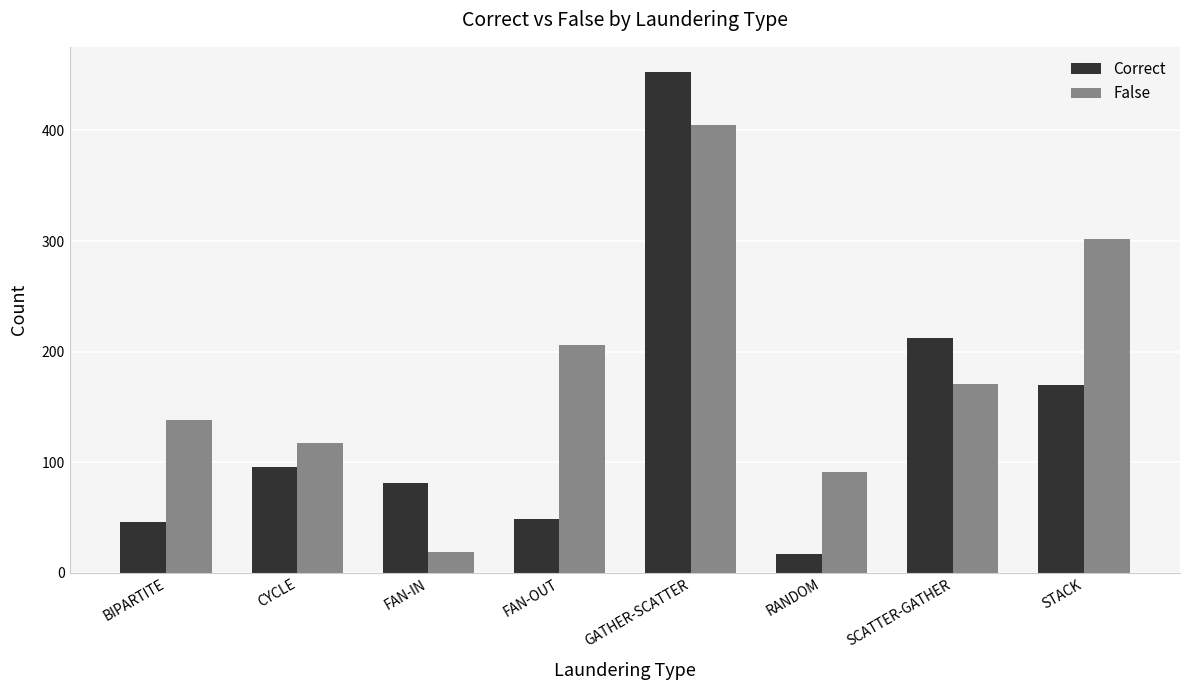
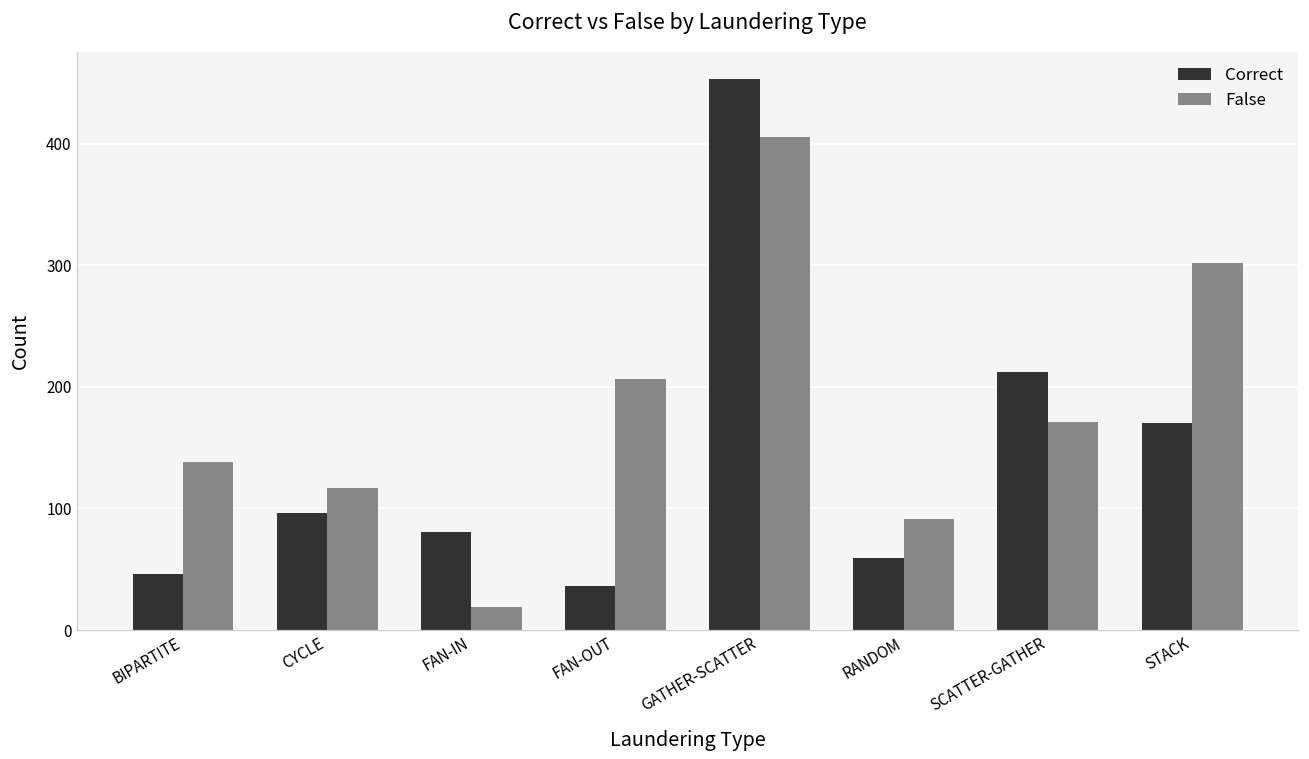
Correct, FAN-OUT: 49 -> 36
Correct, RANDOM: 17 -> 59
